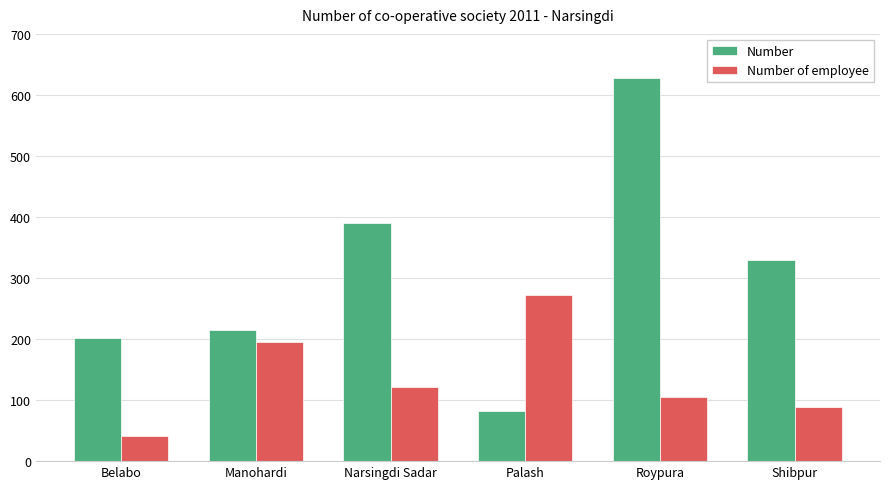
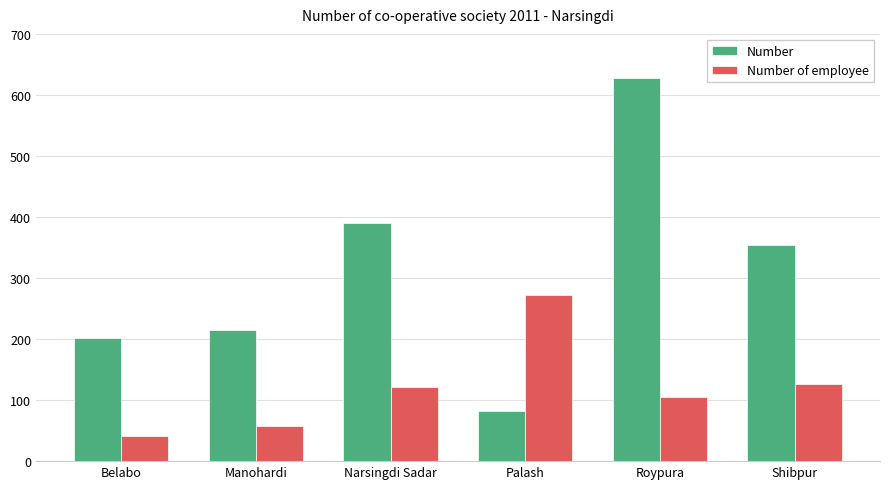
Number of employee, Manohardi: 200 -> 60
Number, Shibpur: 330 -> 350
Number of employee, Shibpur: 90 -> 130
